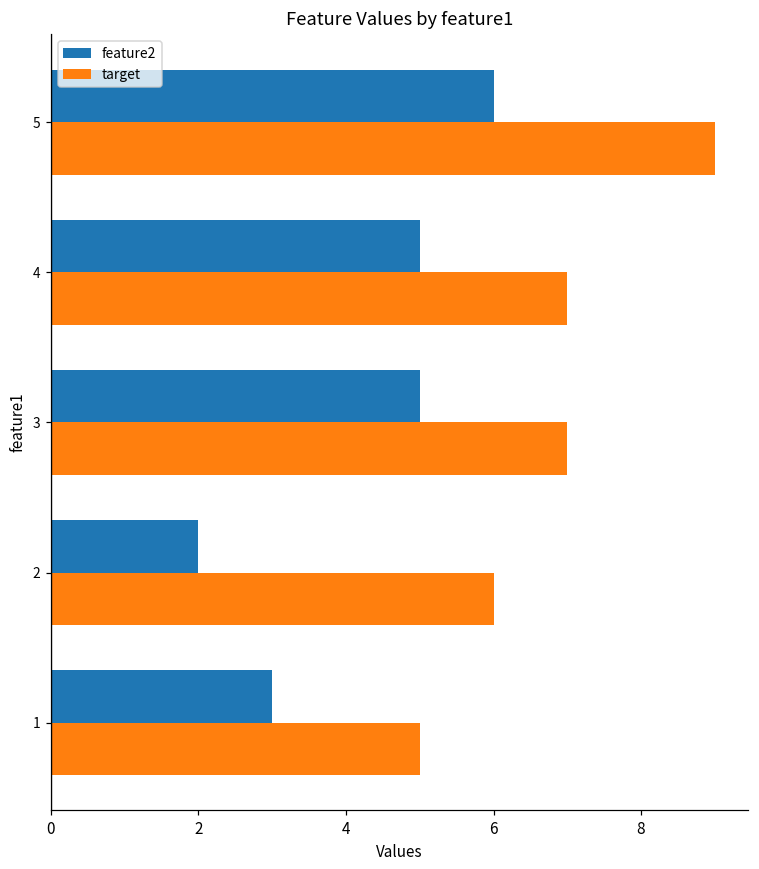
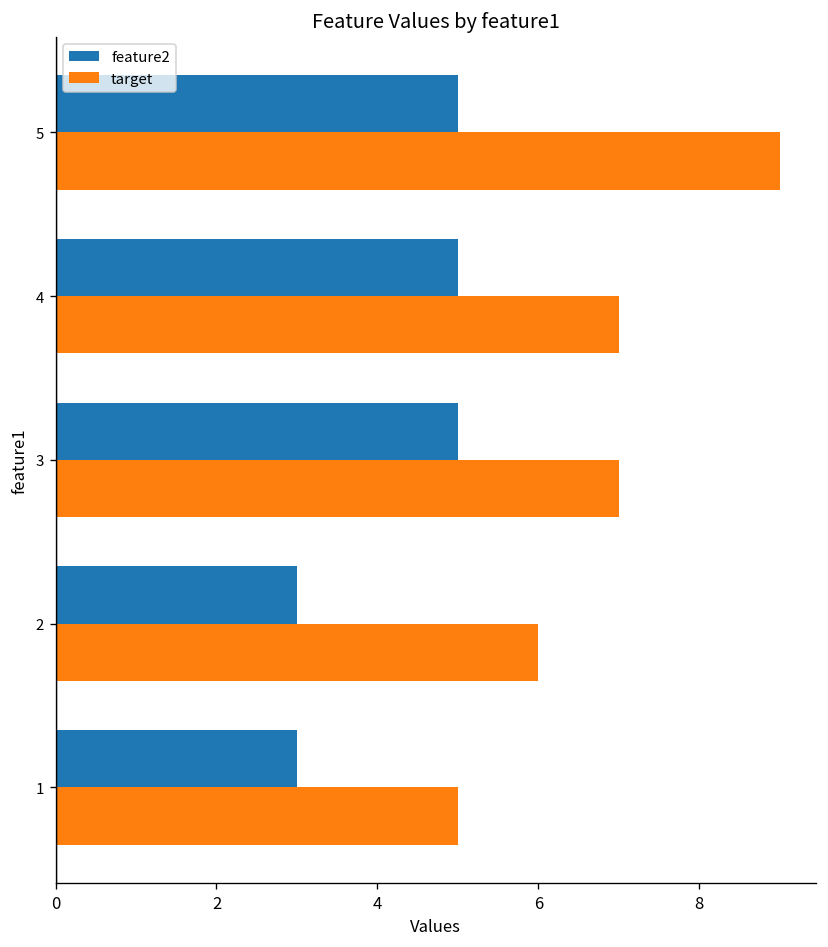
feature2, 5: 6 -> 5
feature2, 2: 2 -> 3
